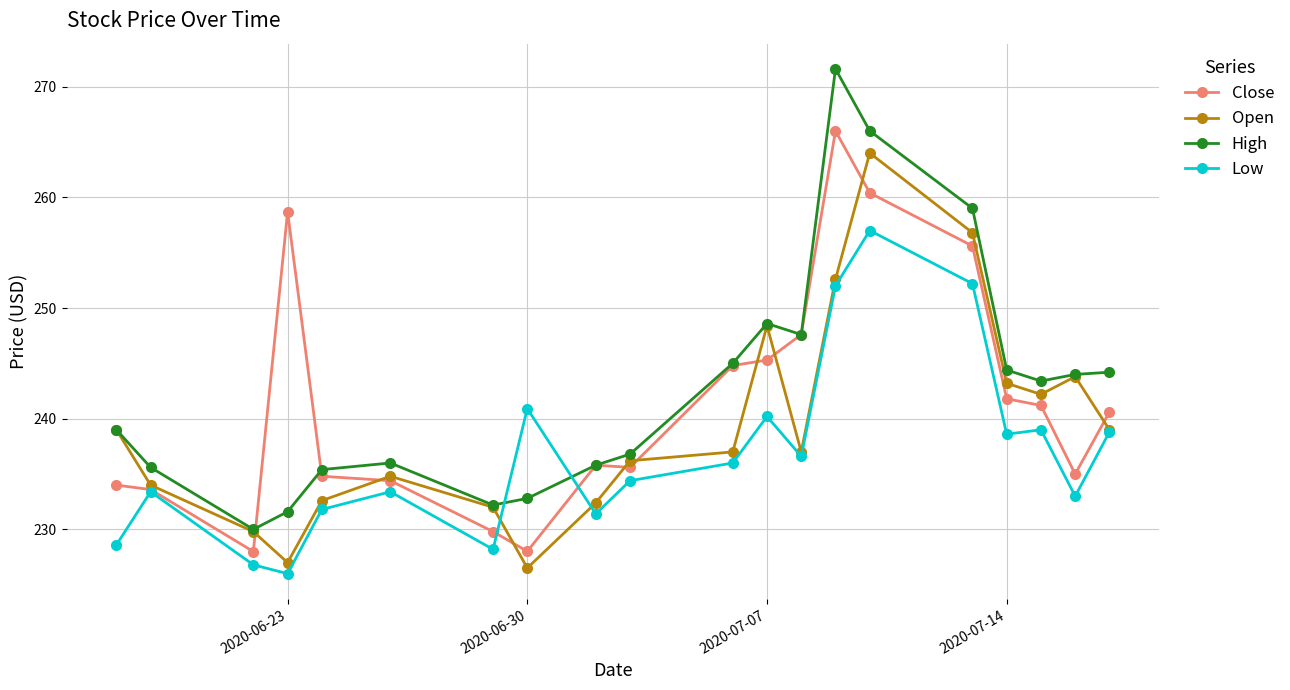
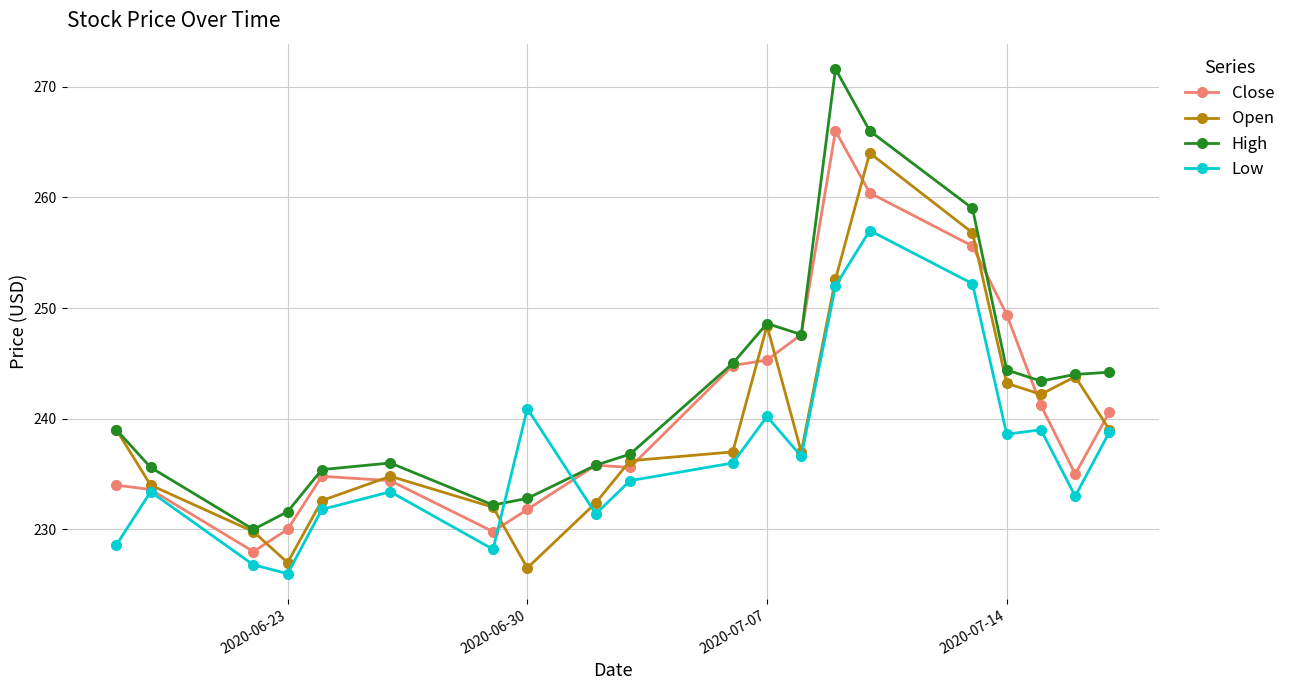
Close, 2020-06-23: 258.7 -> 230.0
Close, 2020-06-30: 228.0 -> 231.8
Close, 2020-07-14: 241.8 -> 249.4
